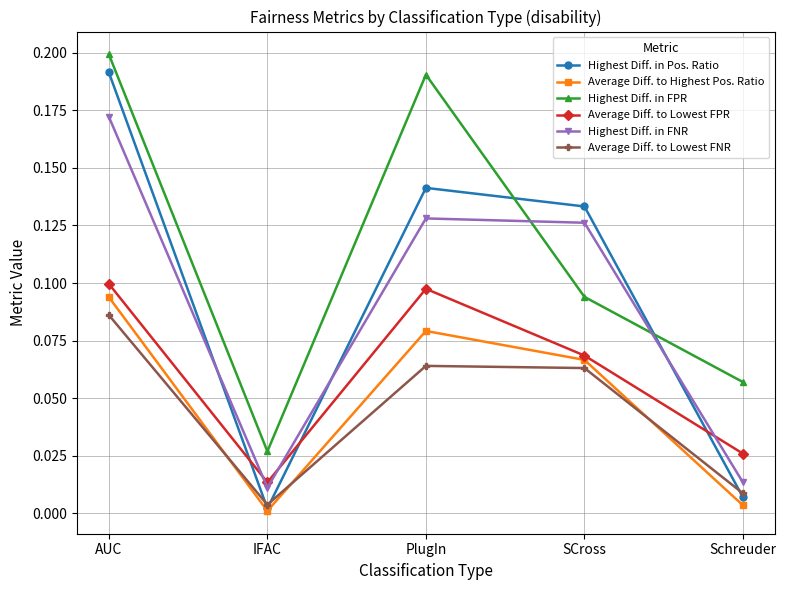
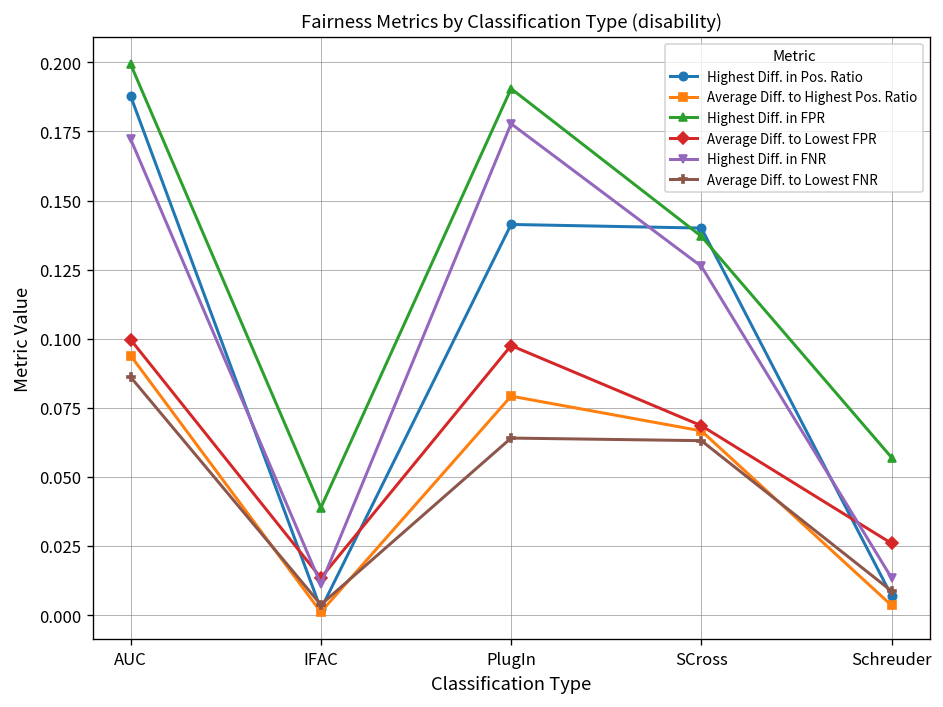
Highest Diff. in Pos. Ratio, AUC: 0.191 -> 0.188
Highest Diff. in FPR, IFAC: 0.027 -> 0.039
Highest Diff. in FNR, PlugIn: 0.128 -> 0.178
Highest Diff. in Pos. Ratio, SCross: 0.133 -> 0.140
Highest Diff. in FPR, SCross: 0.094 -> 0.137
